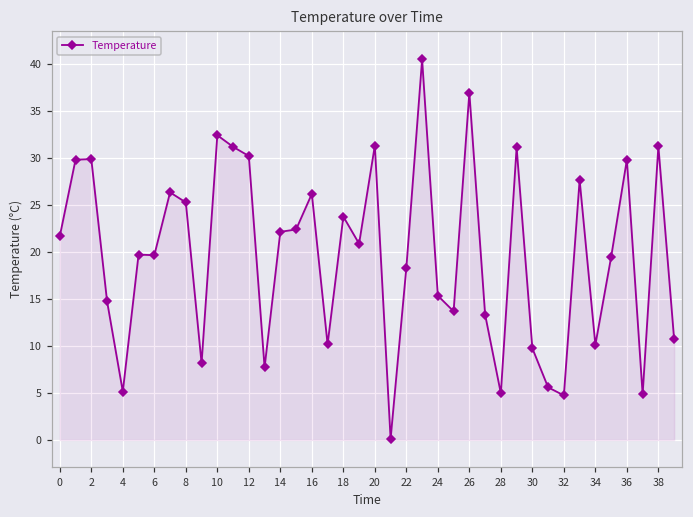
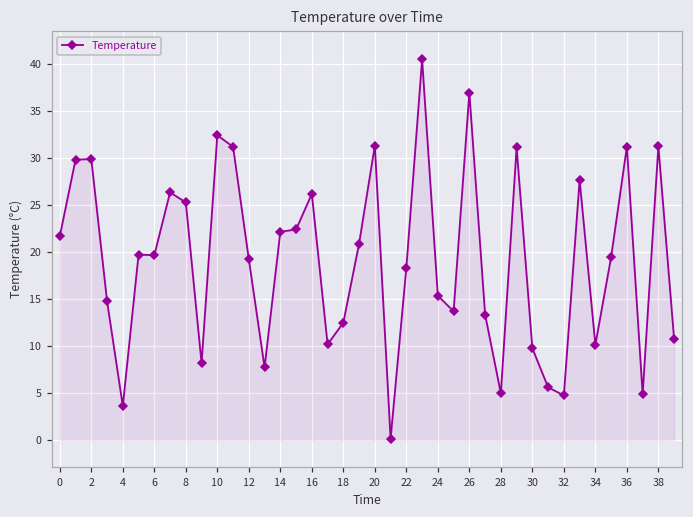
4: 5 -> 4
12: 30 -> 19
18: 24 -> 12
36: 30 -> 31
